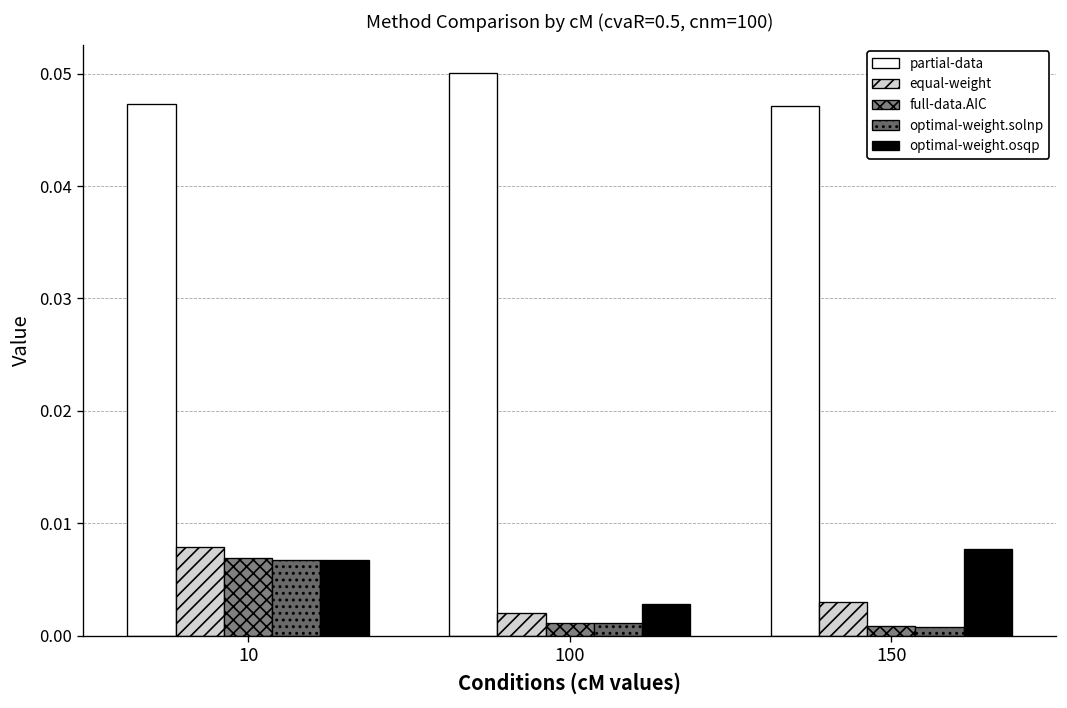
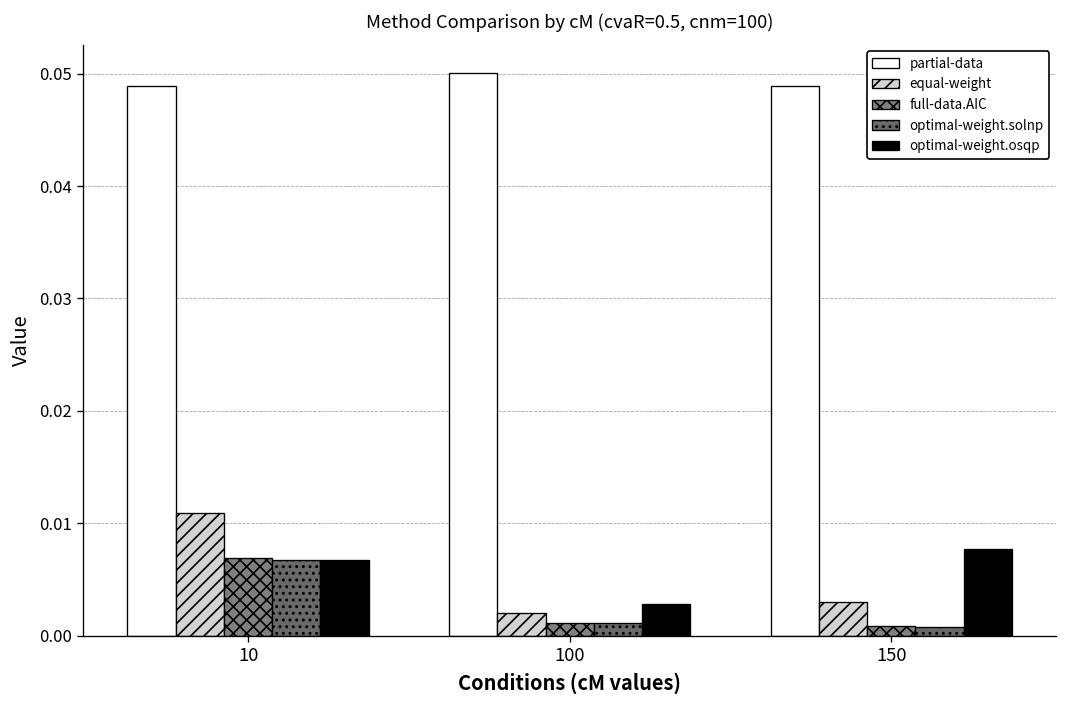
partial-data, 10: 0.047 -> 0.049
equal-weight, 10: 0.008 -> 0.011
partial-data, 150: 0.047 -> 0.049
